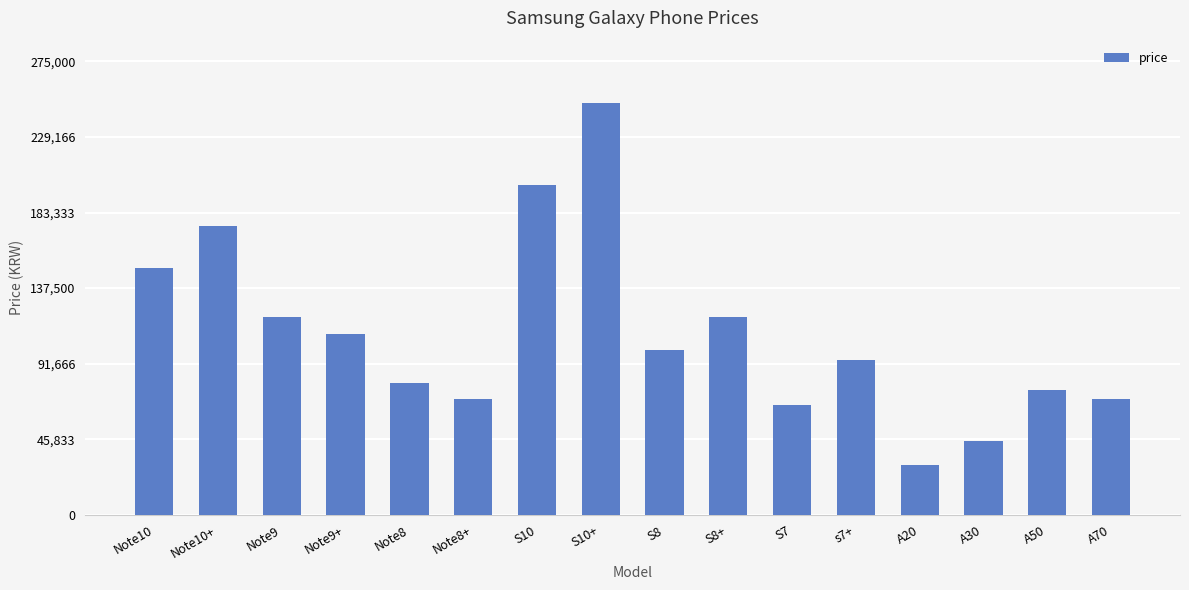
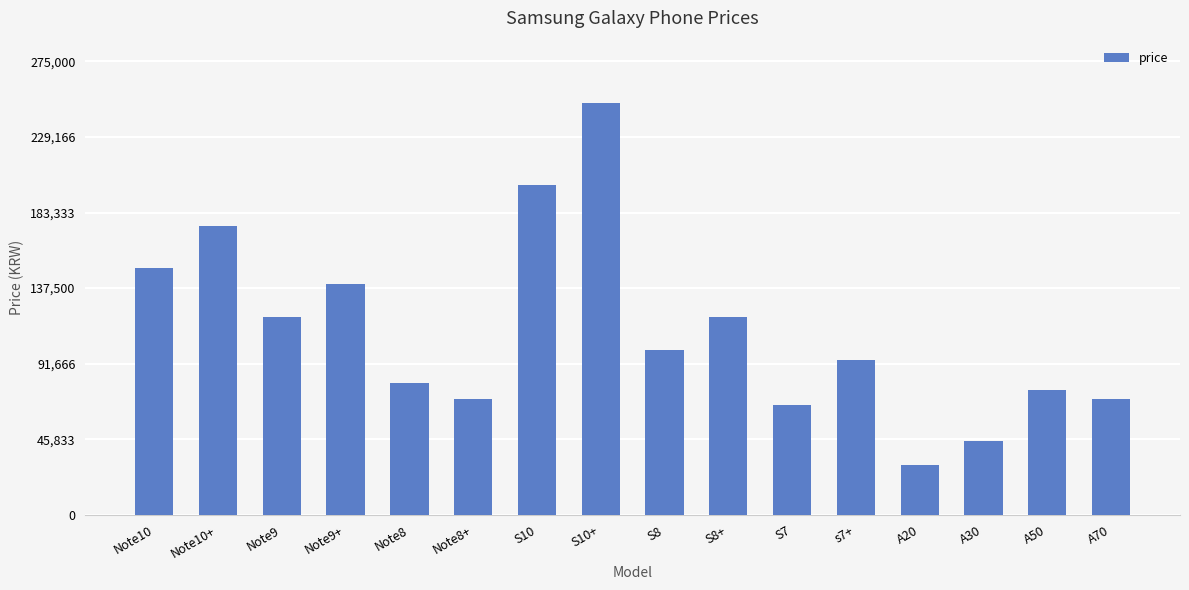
Note9+: 110,000 -> 140,000
